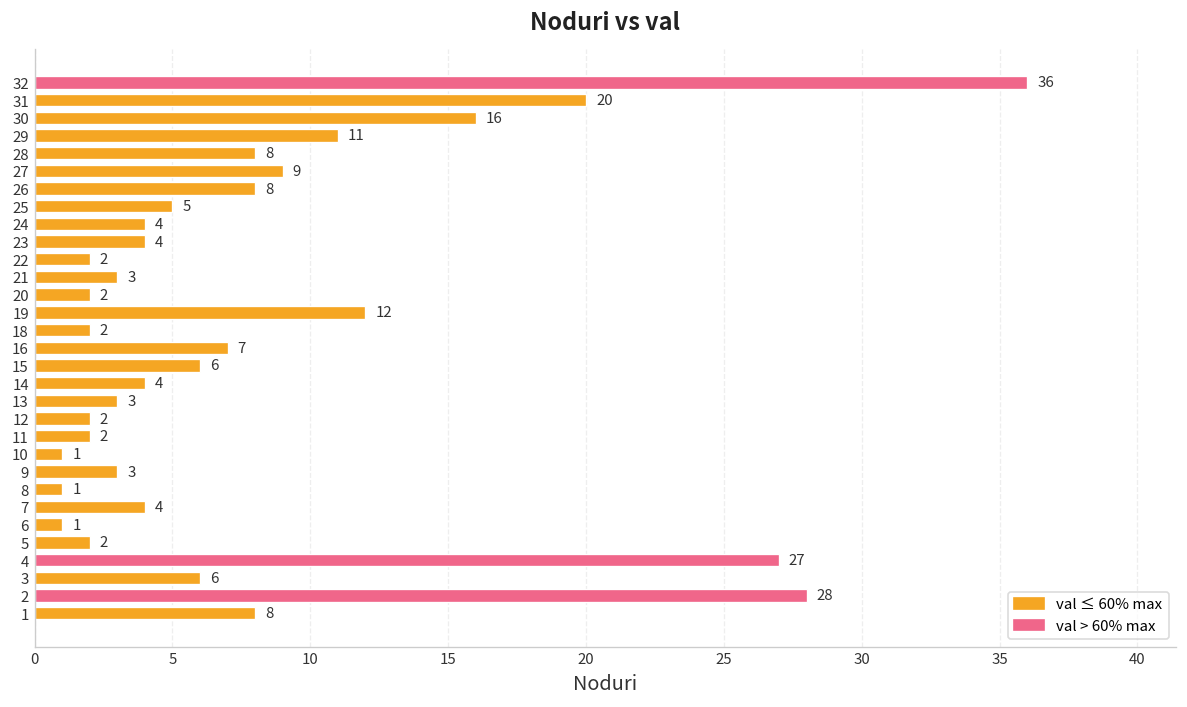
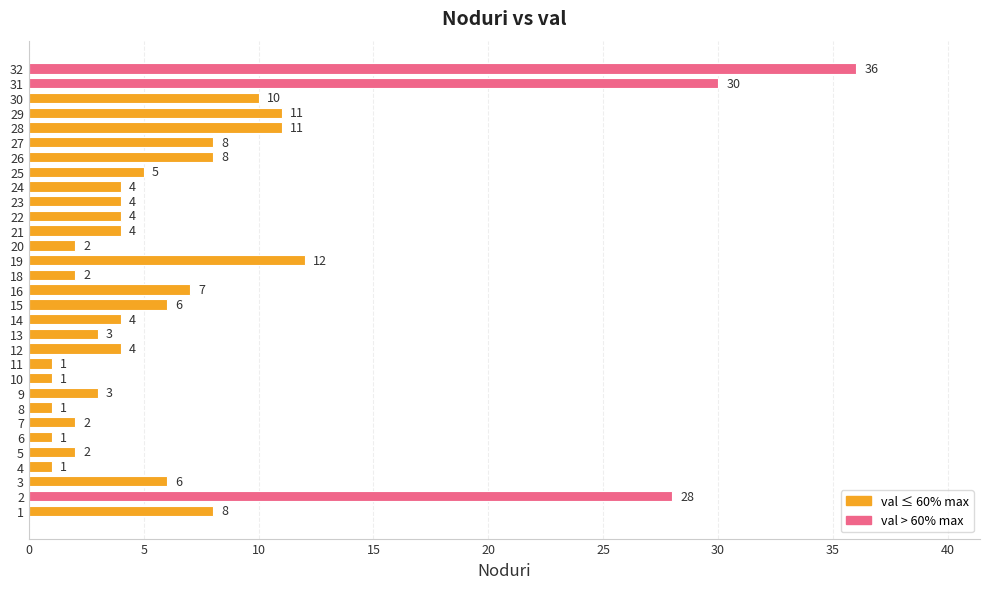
31: 20 -> 30
30: 16 -> 10
28: 8 -> 11
27: 9 -> 8
22: 2 -> 4
21: 3 -> 4
12: 2 -> 4
11: 2 -> 1
7: 4 -> 2
4: 27 -> 1
